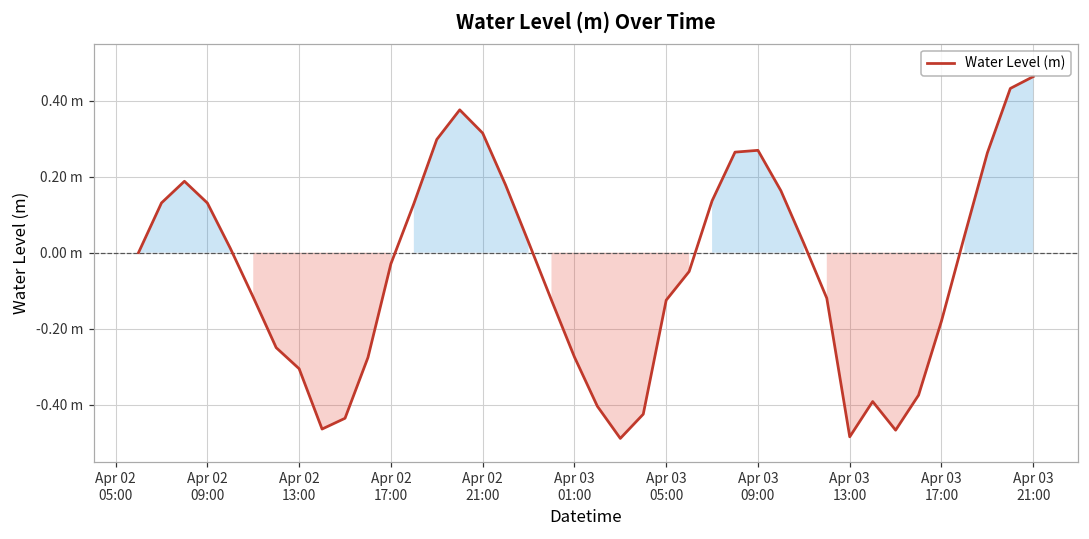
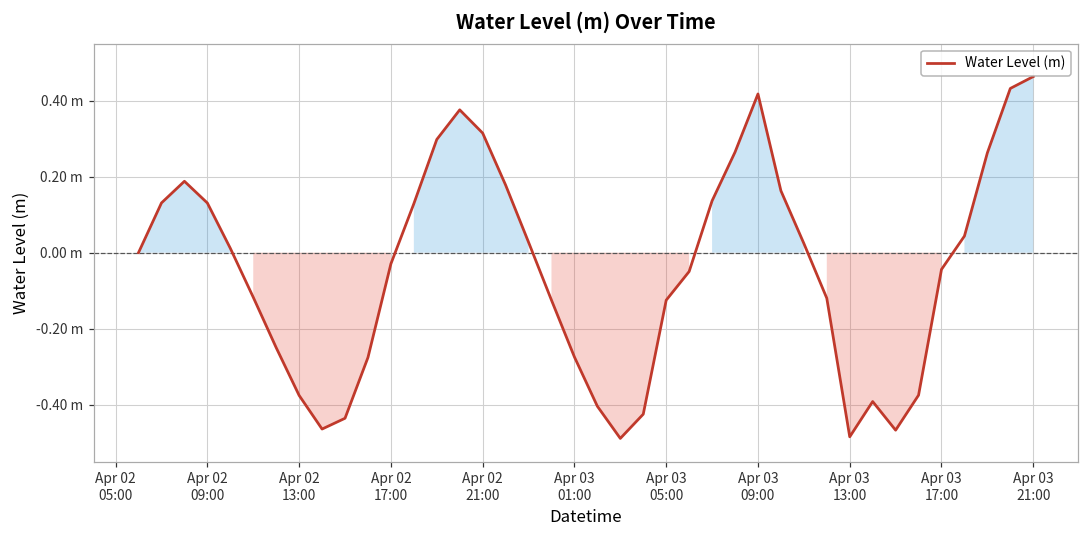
Apr 02 13:00: -0.31 m -> -0.38 m
Apr 03 09:00: 0.27 m -> 0.42 m
Apr 03 17:00: -0.18 m -> -0.04 m
